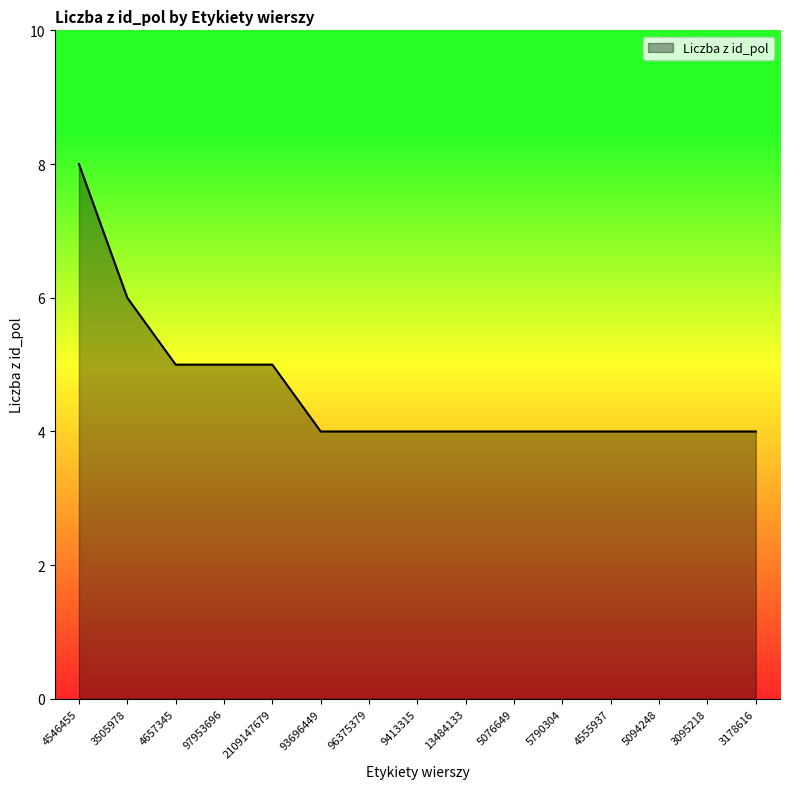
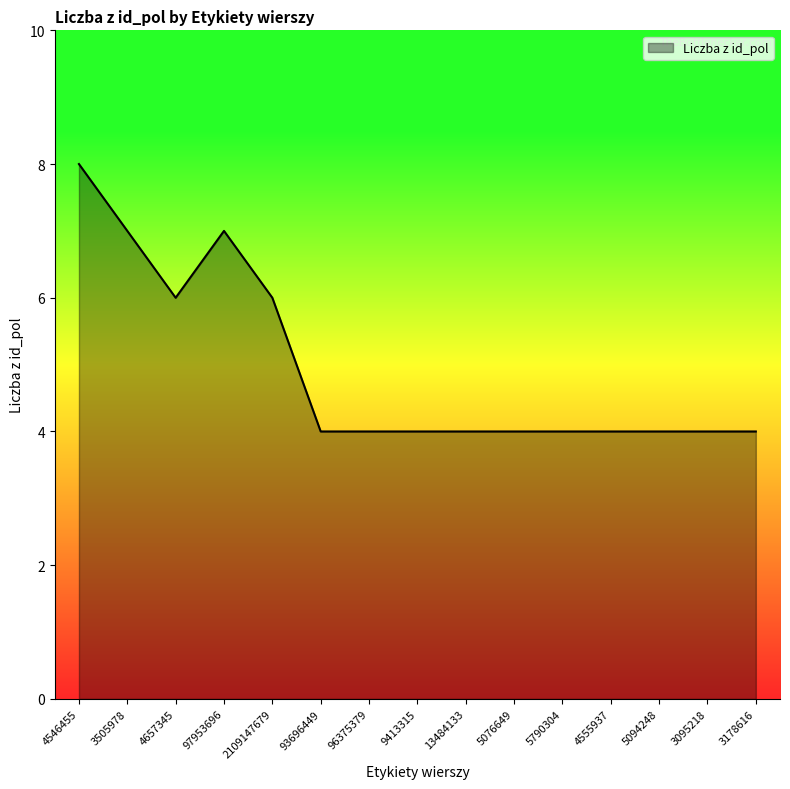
3505978: 6 -> 7
4657345: 5 -> 6
97953696: 5 -> 7
2109147679: 5 -> 6
